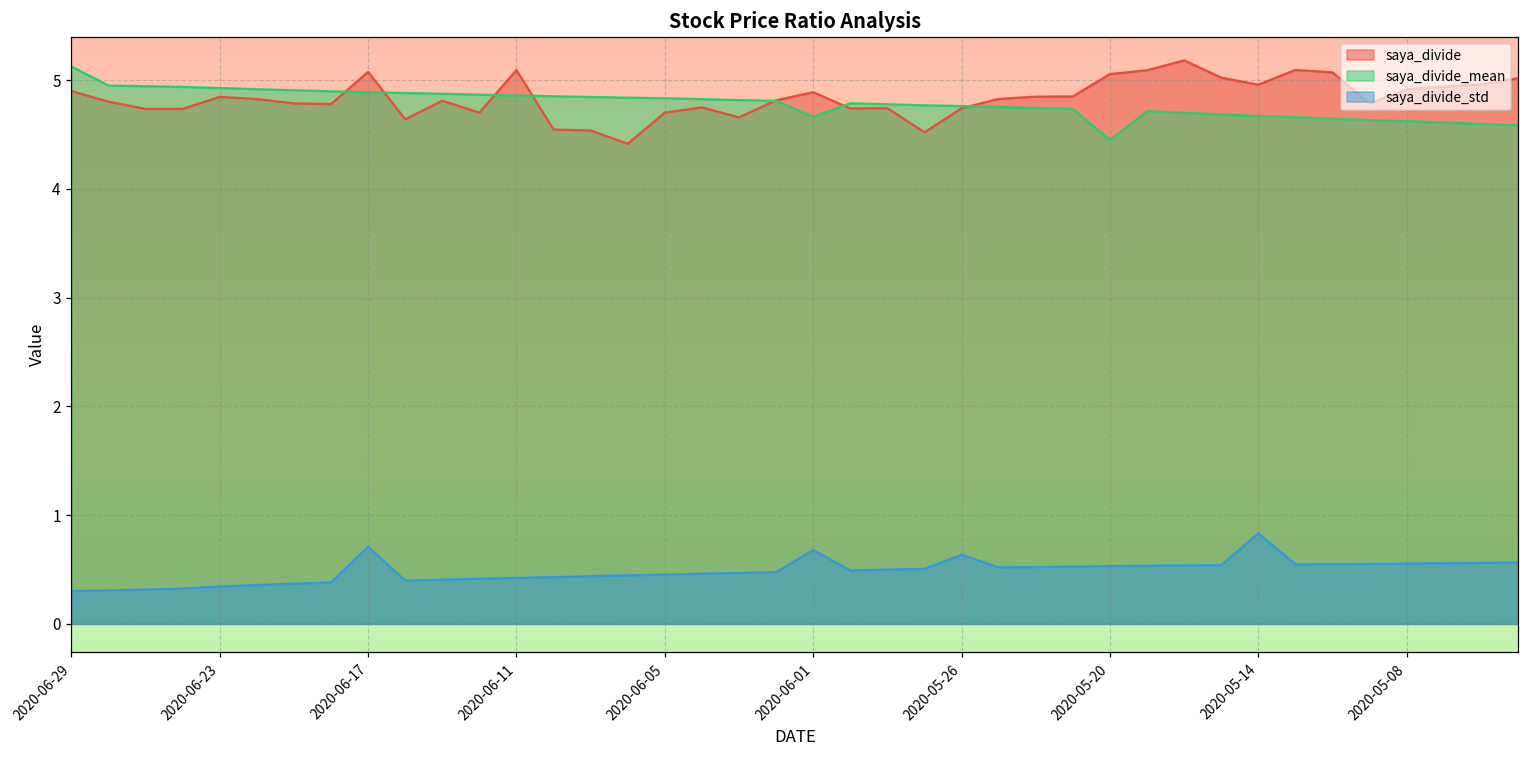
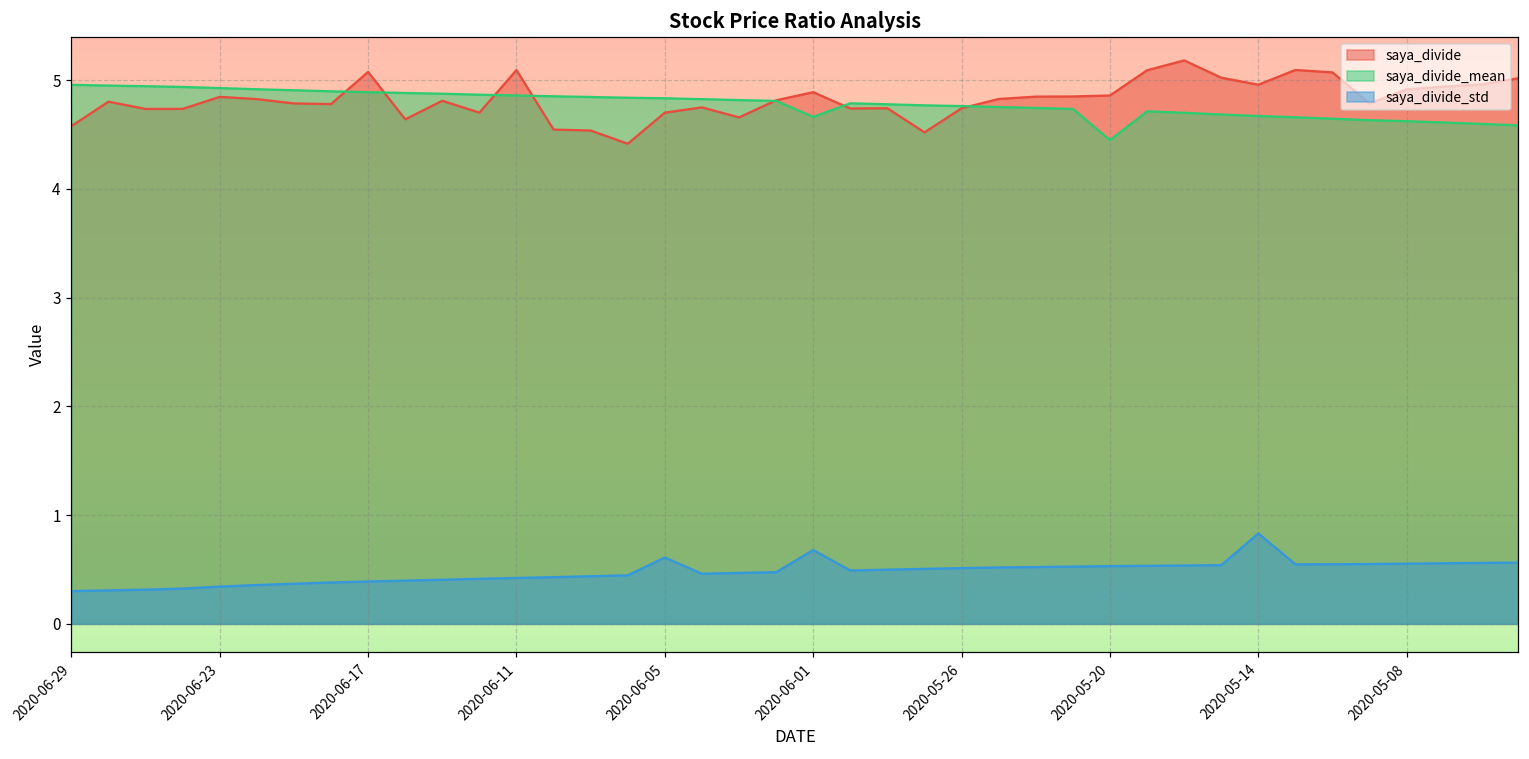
saya_divide, 2020-06-29: 4.9 -> 4.6
saya_divide_mean, 2020-06-29: 5.1 -> 5.0
saya_divide_std, 2020-06-17: 0.7 -> 0.4
saya_divide_std, 2020-06-05: 0.5 -> 0.6
saya_divide_std, 2020-05-26: 0.6 -> 0.5
saya_divide, 2020-05-20: 5.1 -> 4.9
